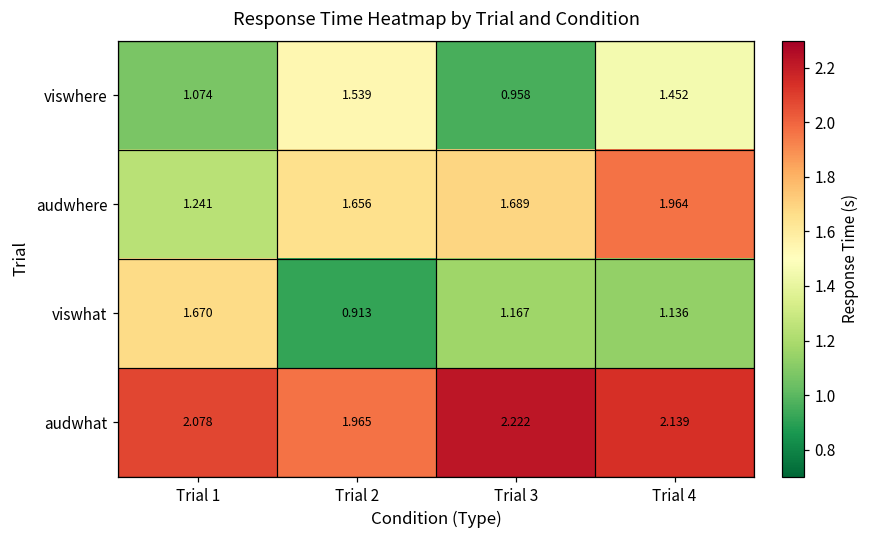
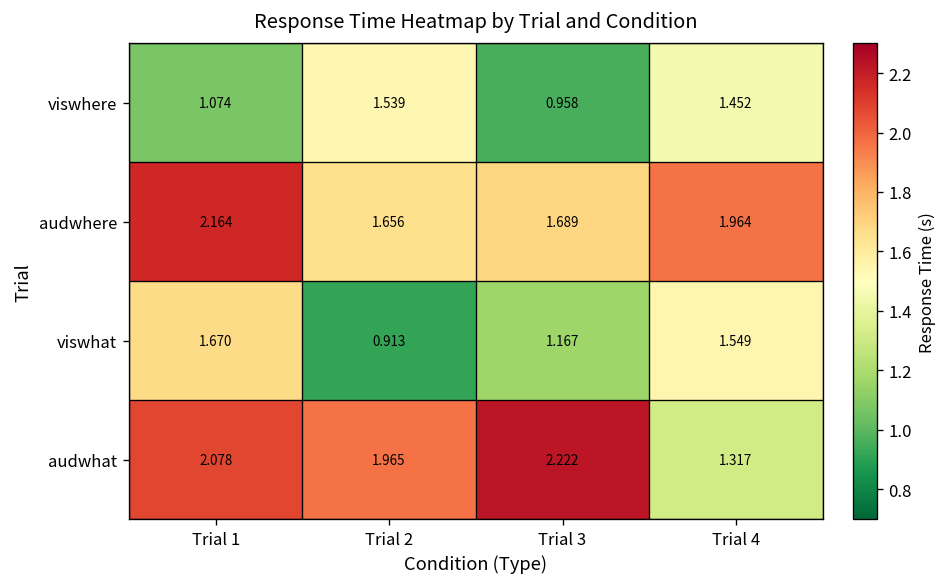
audwhere, Trial 1: 1.241 -> 2.164
viswhat, Trial 4: 1.136 -> 1.549
audwhat, Trial 4: 2.139 -> 1.317
